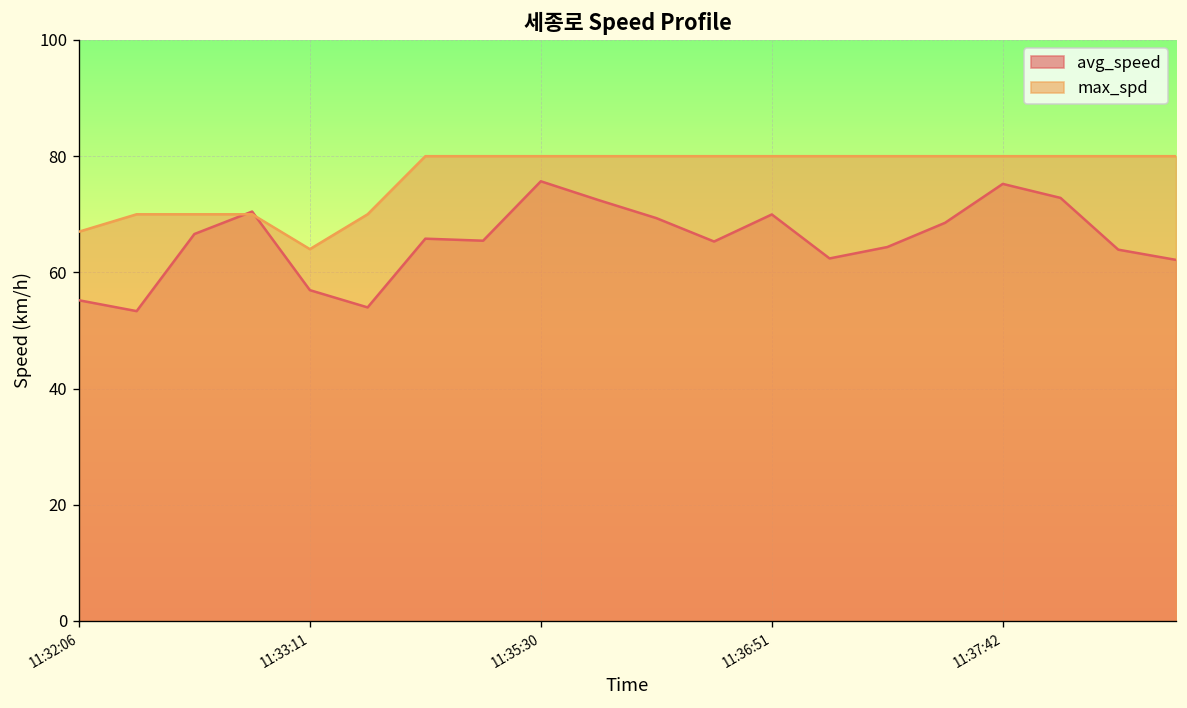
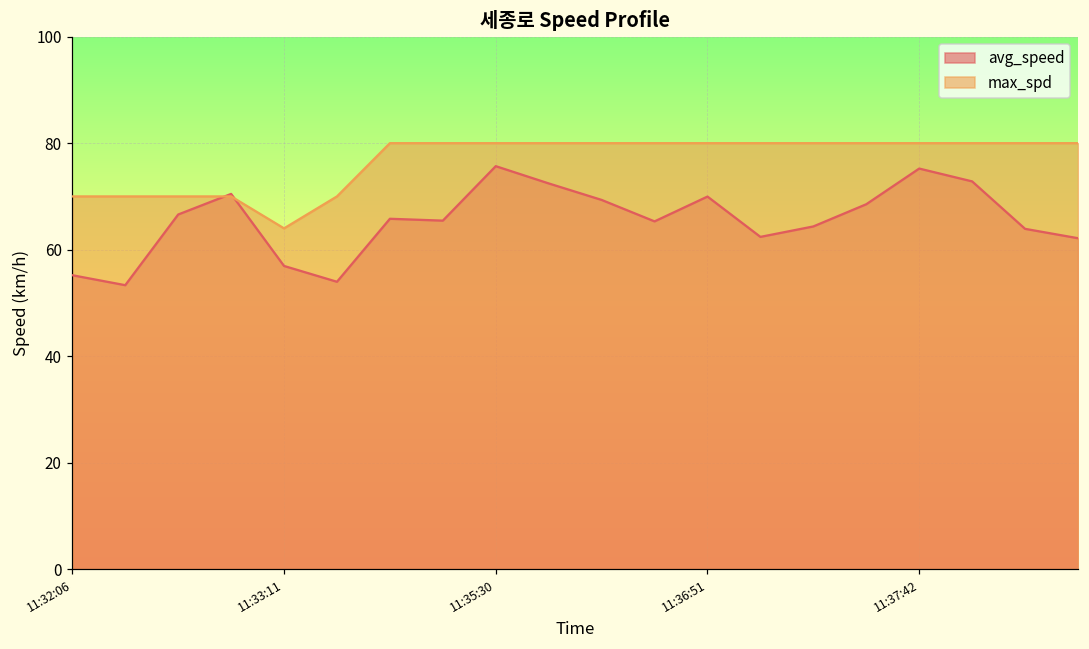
max_spd, 11:32:06: 67 -> 70
